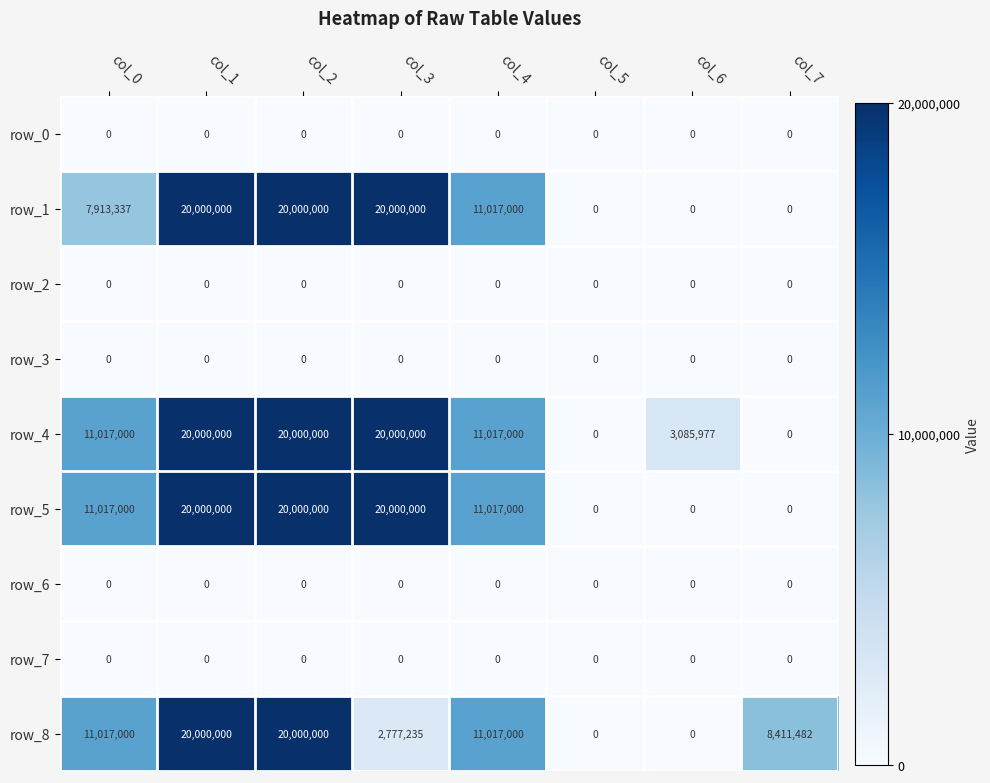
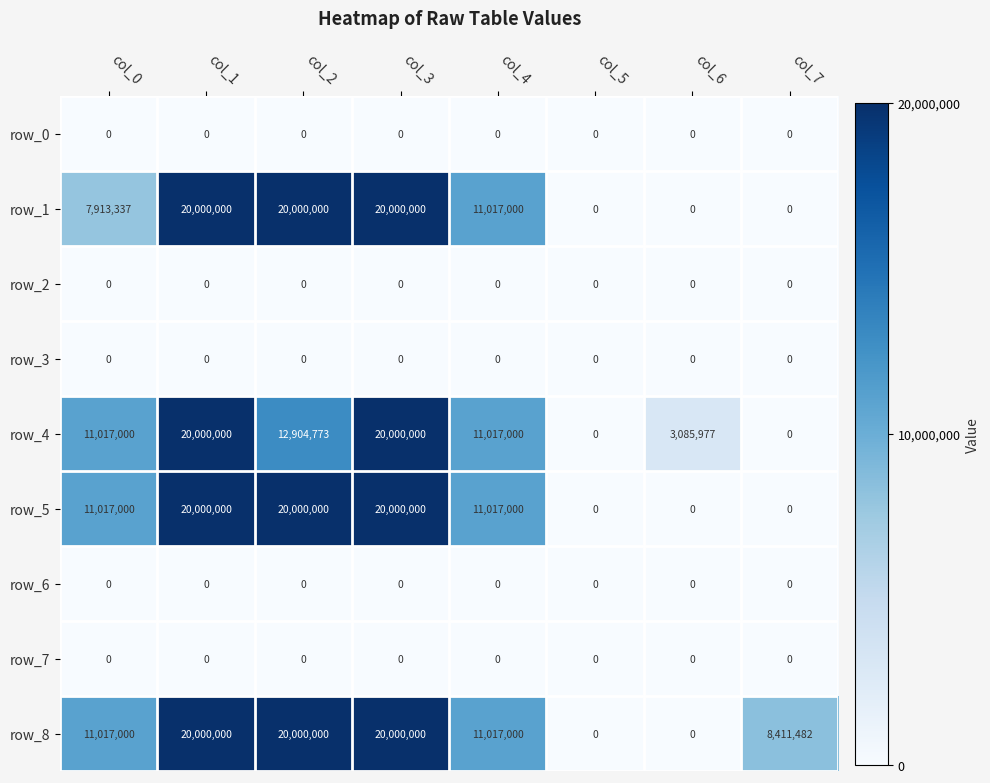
row_4, col_2: 20,000,000 -> 12,904,773
row_8, col_3: 2,777,235 -> 20,000,000
